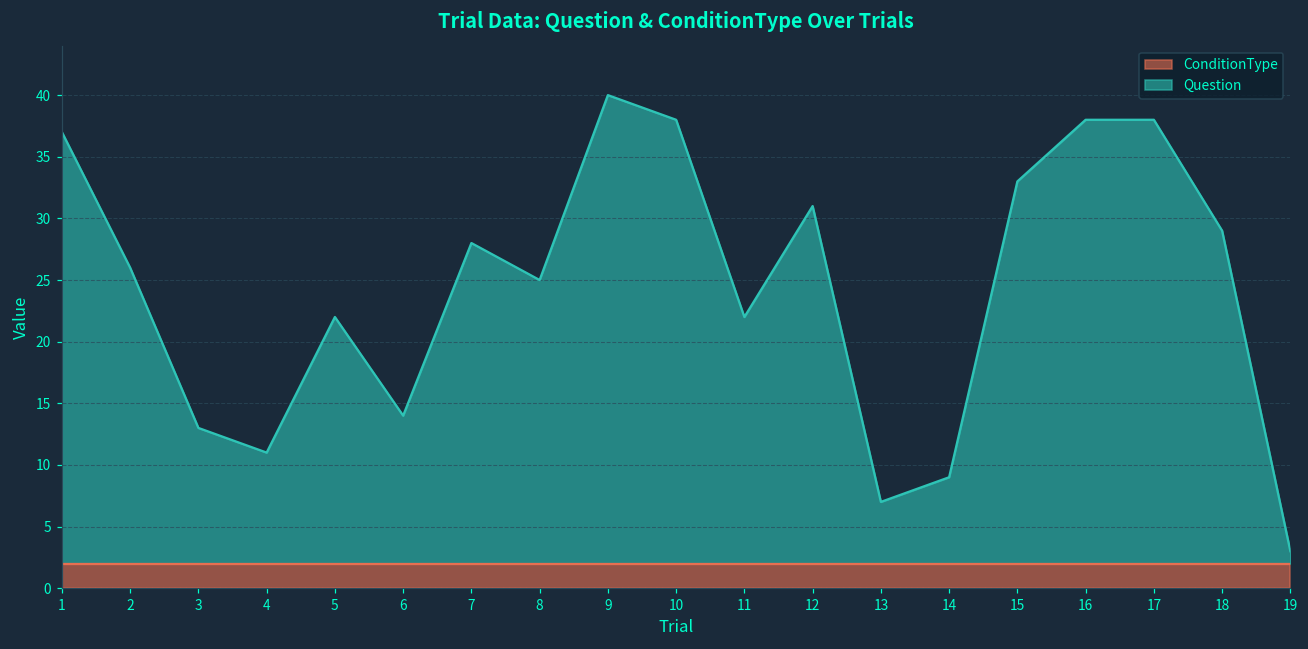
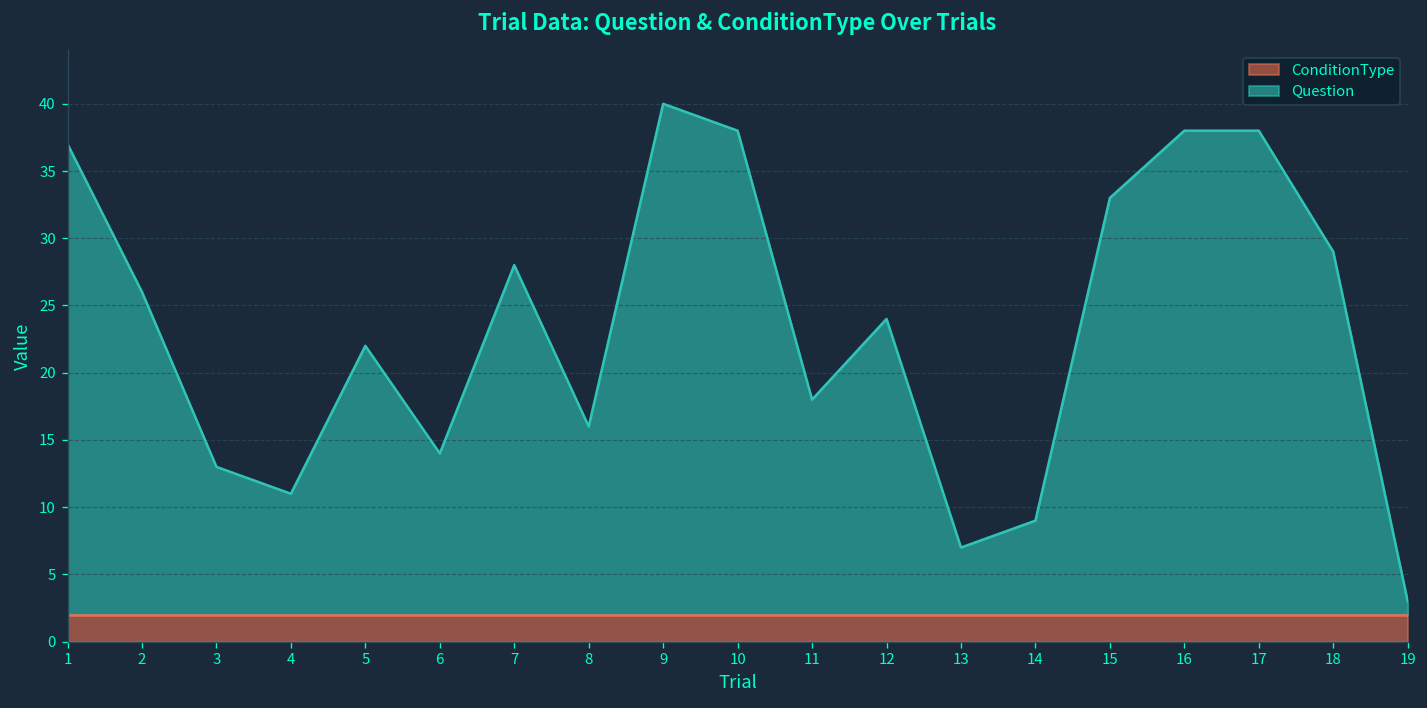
Question, 8: 25.0 -> 16.0
Question, 11: 22.0 -> 18.0
Question, 12: 31.0 -> 24.0
